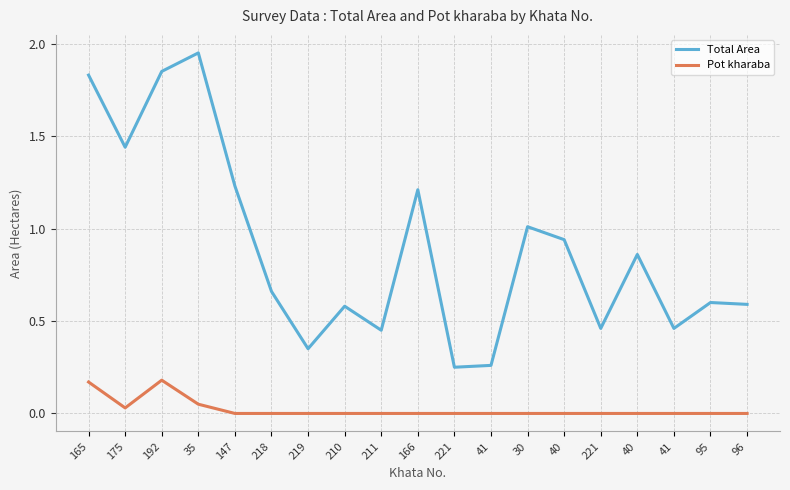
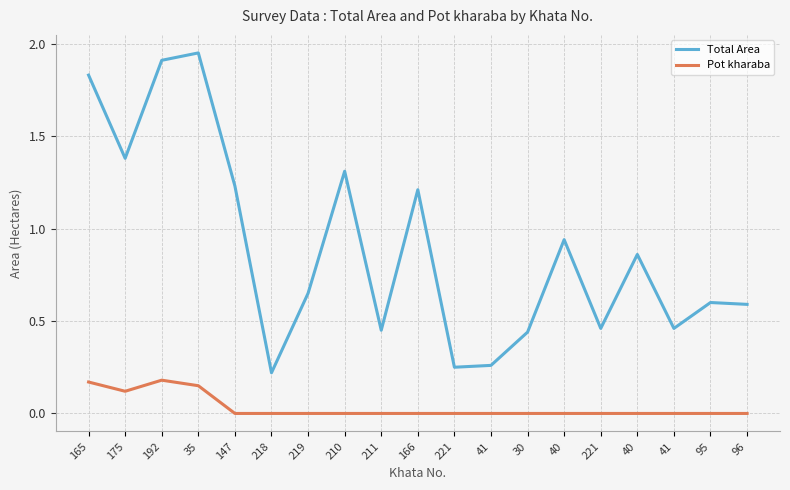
Total Area, 175: 1.44 -> 1.38
Pot kharaba, 175: 0.03 -> 0.12
Total Area, 192: 1.85 -> 1.91
Pot kharaba, 35: 0.05 -> 0.15
Total Area, 218: 0.66 -> 0.22
Total Area, 219: 0.35 -> 0.65
Total Area, 210: 0.58 -> 1.31
Total Area, 30: 1.01 -> 0.44
